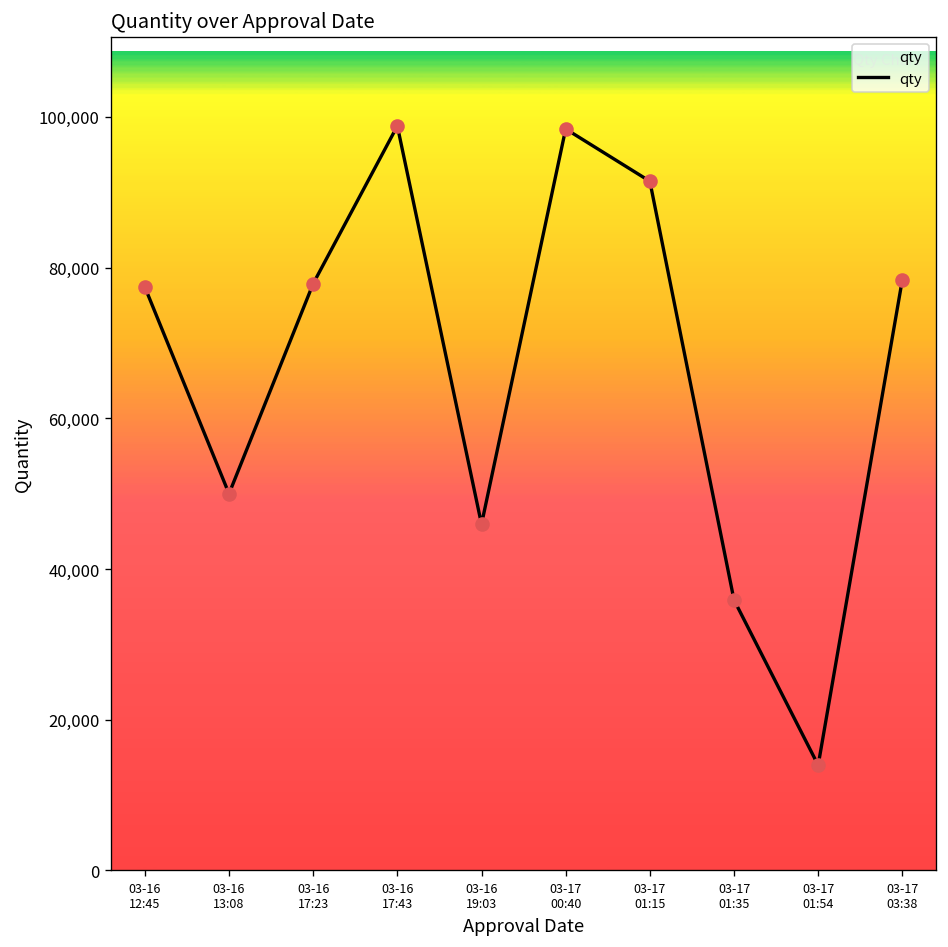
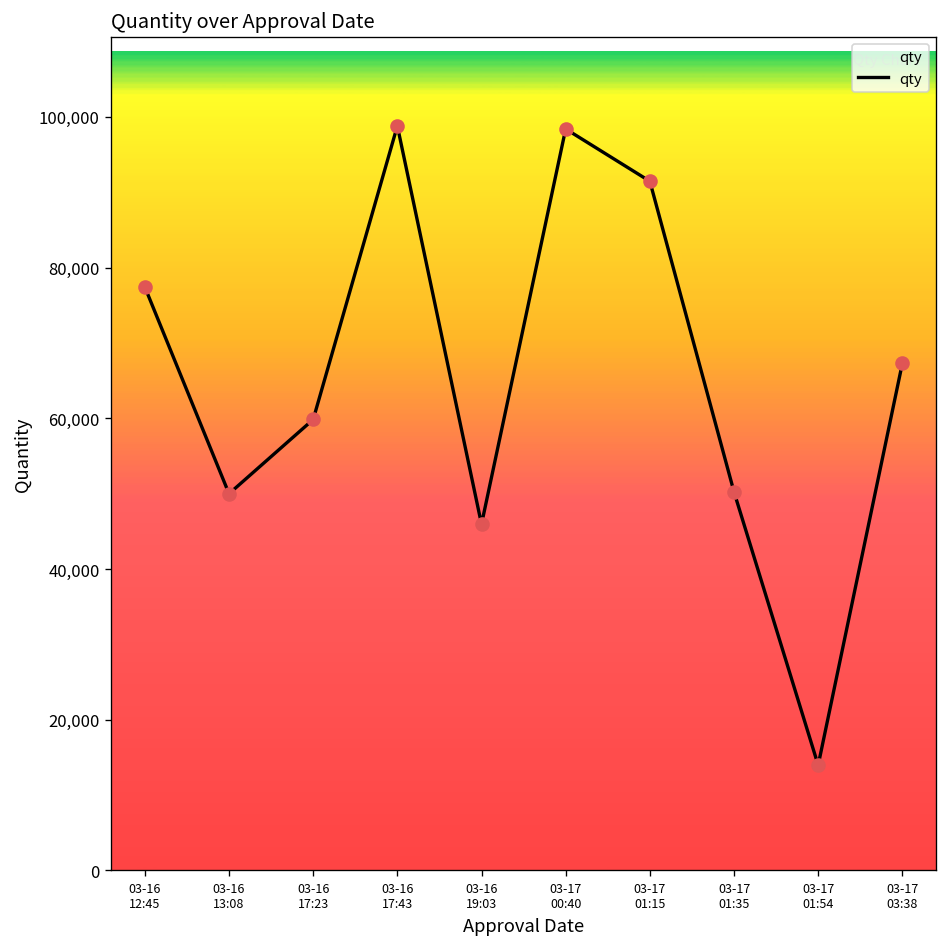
03-16 17:23: 78,000 -> 60,000
03-17 01:35: 36,000 -> 50,000
03-17 03:38: 78,000 -> 67,000
